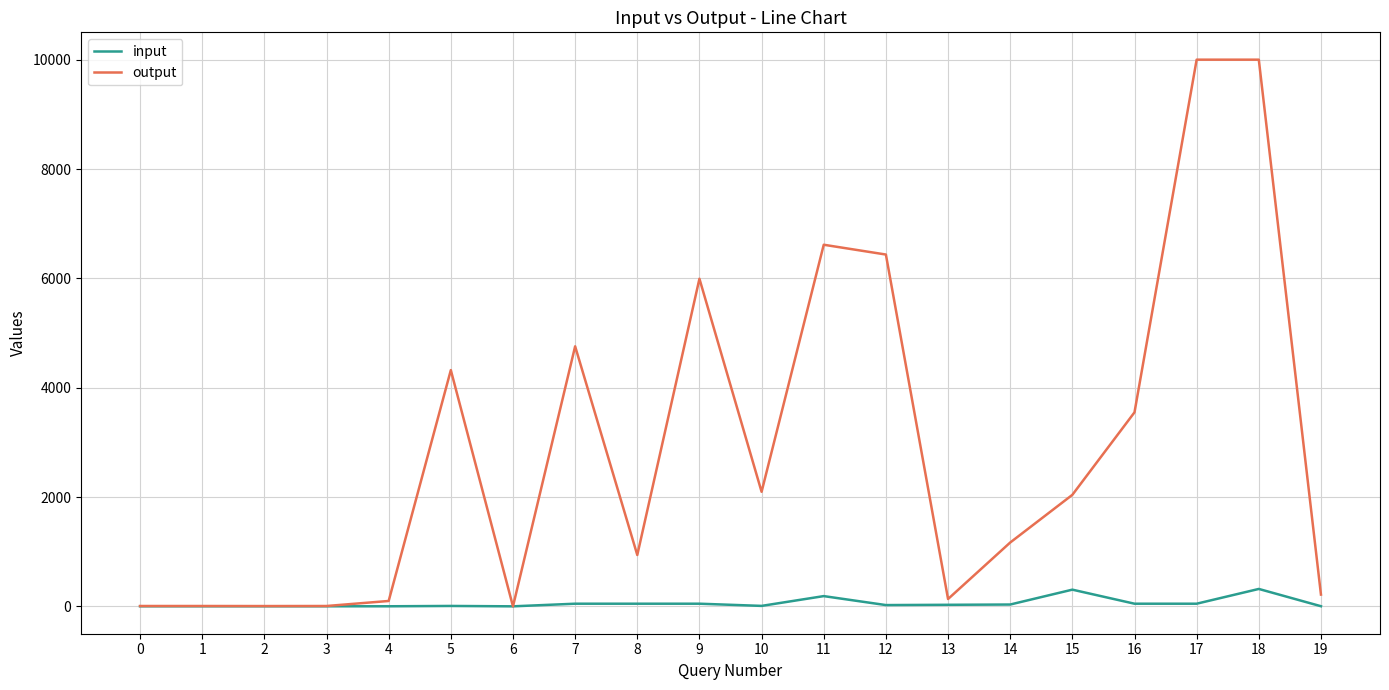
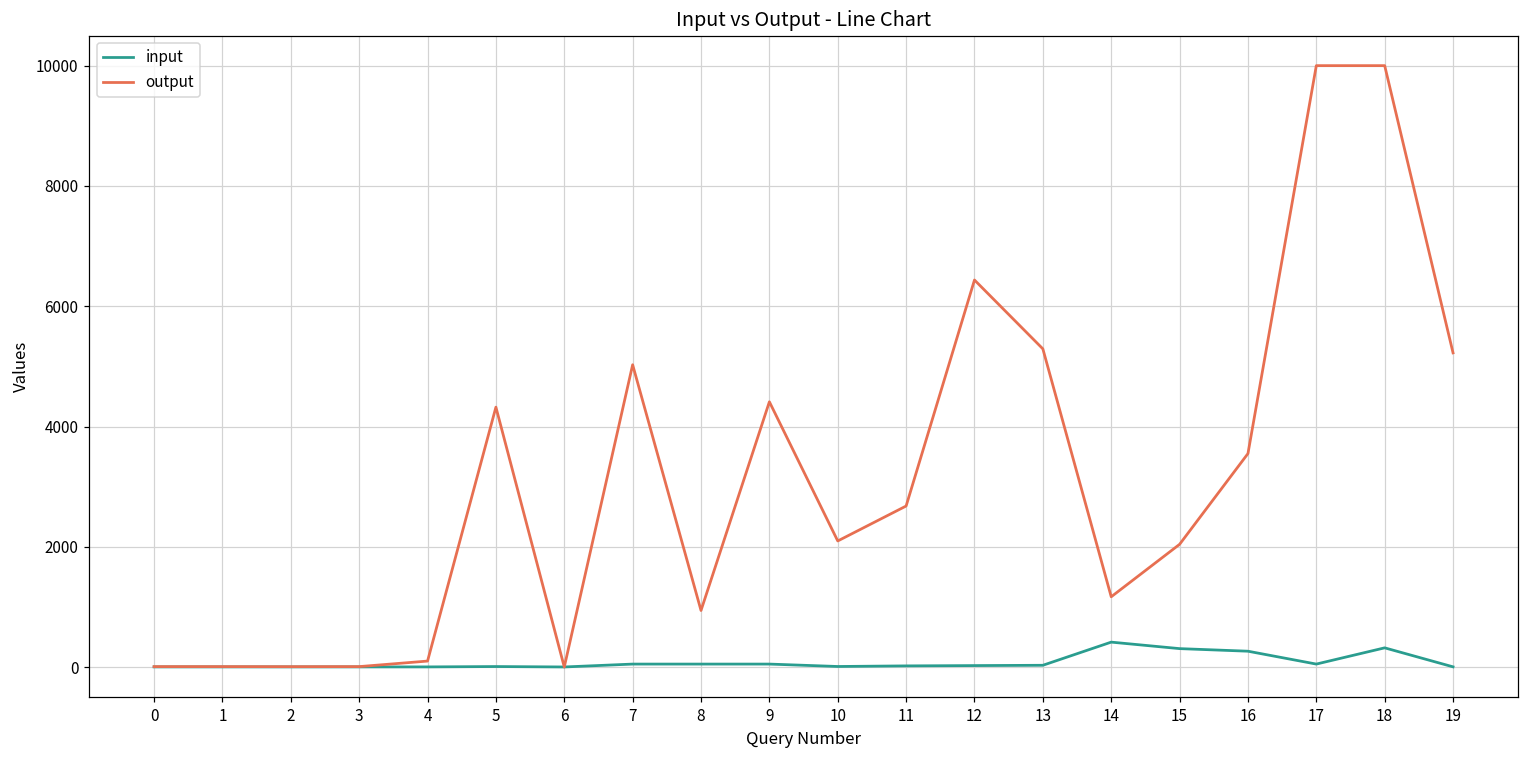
output, 7: 4800 -> 5000
output, 9: 6000 -> 4400
input, 11: 200 -> 0
output, 11: 6600 -> 2700
output, 13: 100 -> 5300
input, 14: 0 -> 400
input, 16: 100 -> 300
output, 19: 200 -> 5200
